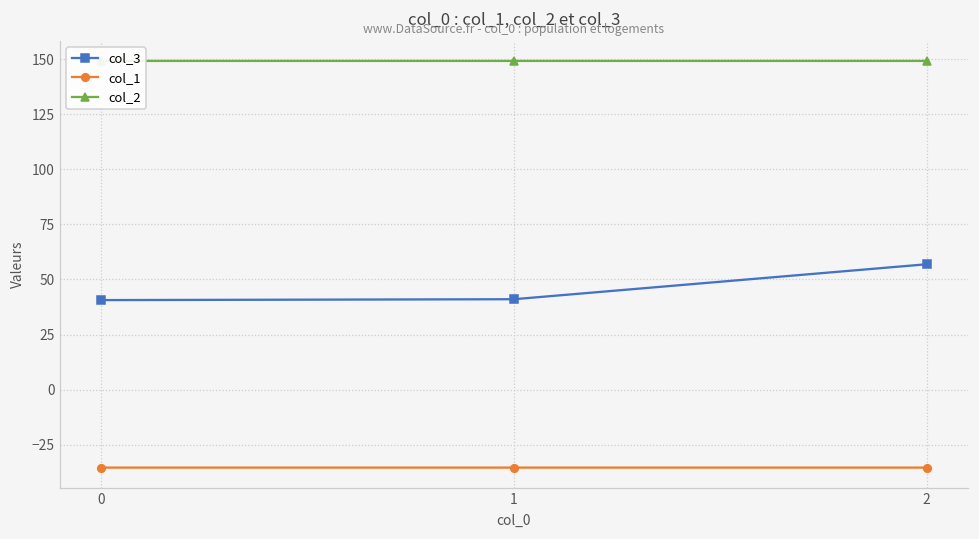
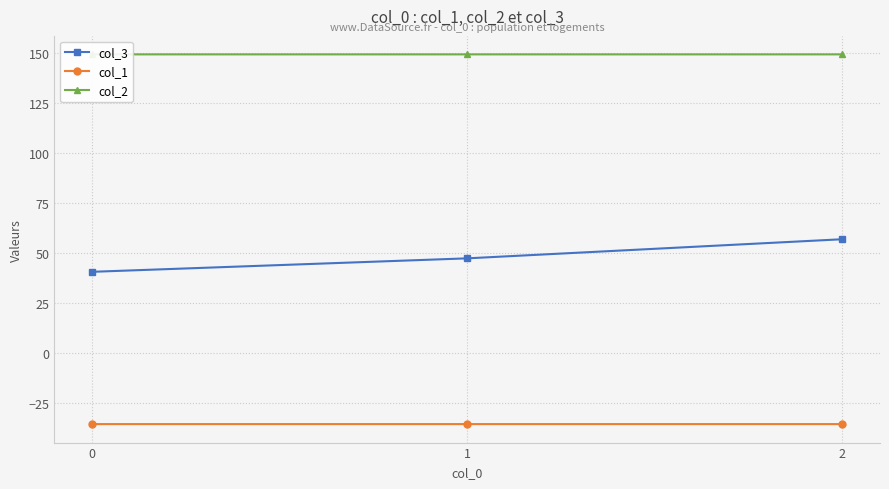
col_3, 1: 41 -> 47
